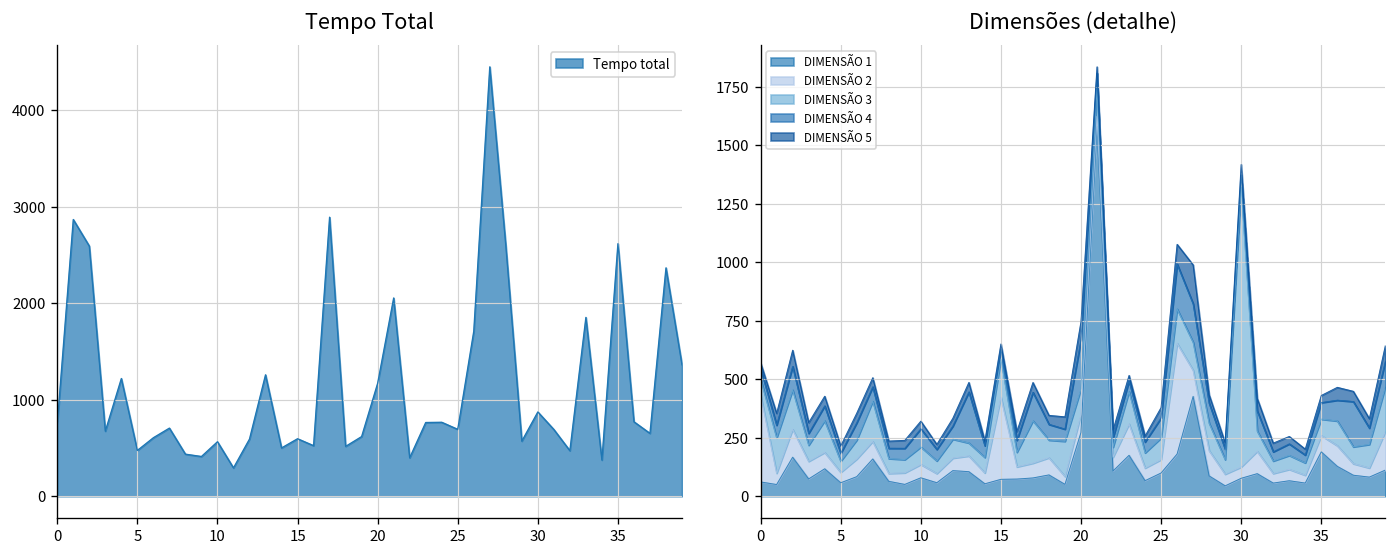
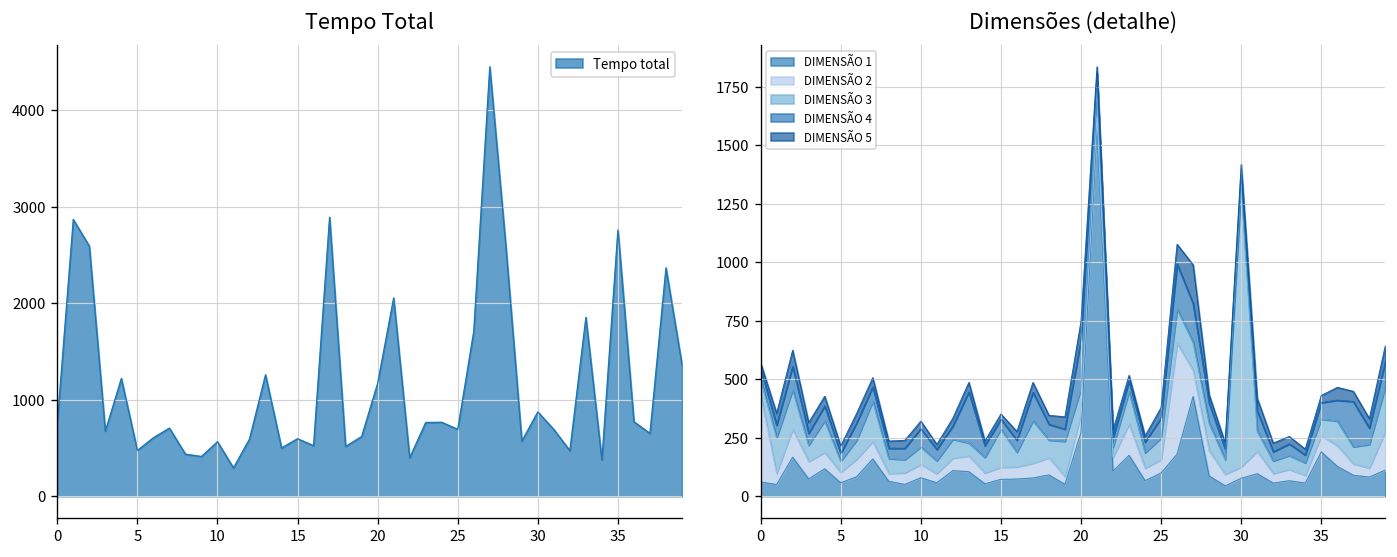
Tempo Total, 35: 2600 -> 2800
Dimensões (detalhe), DIMENSÃO 2, 15: 350 -> 50
